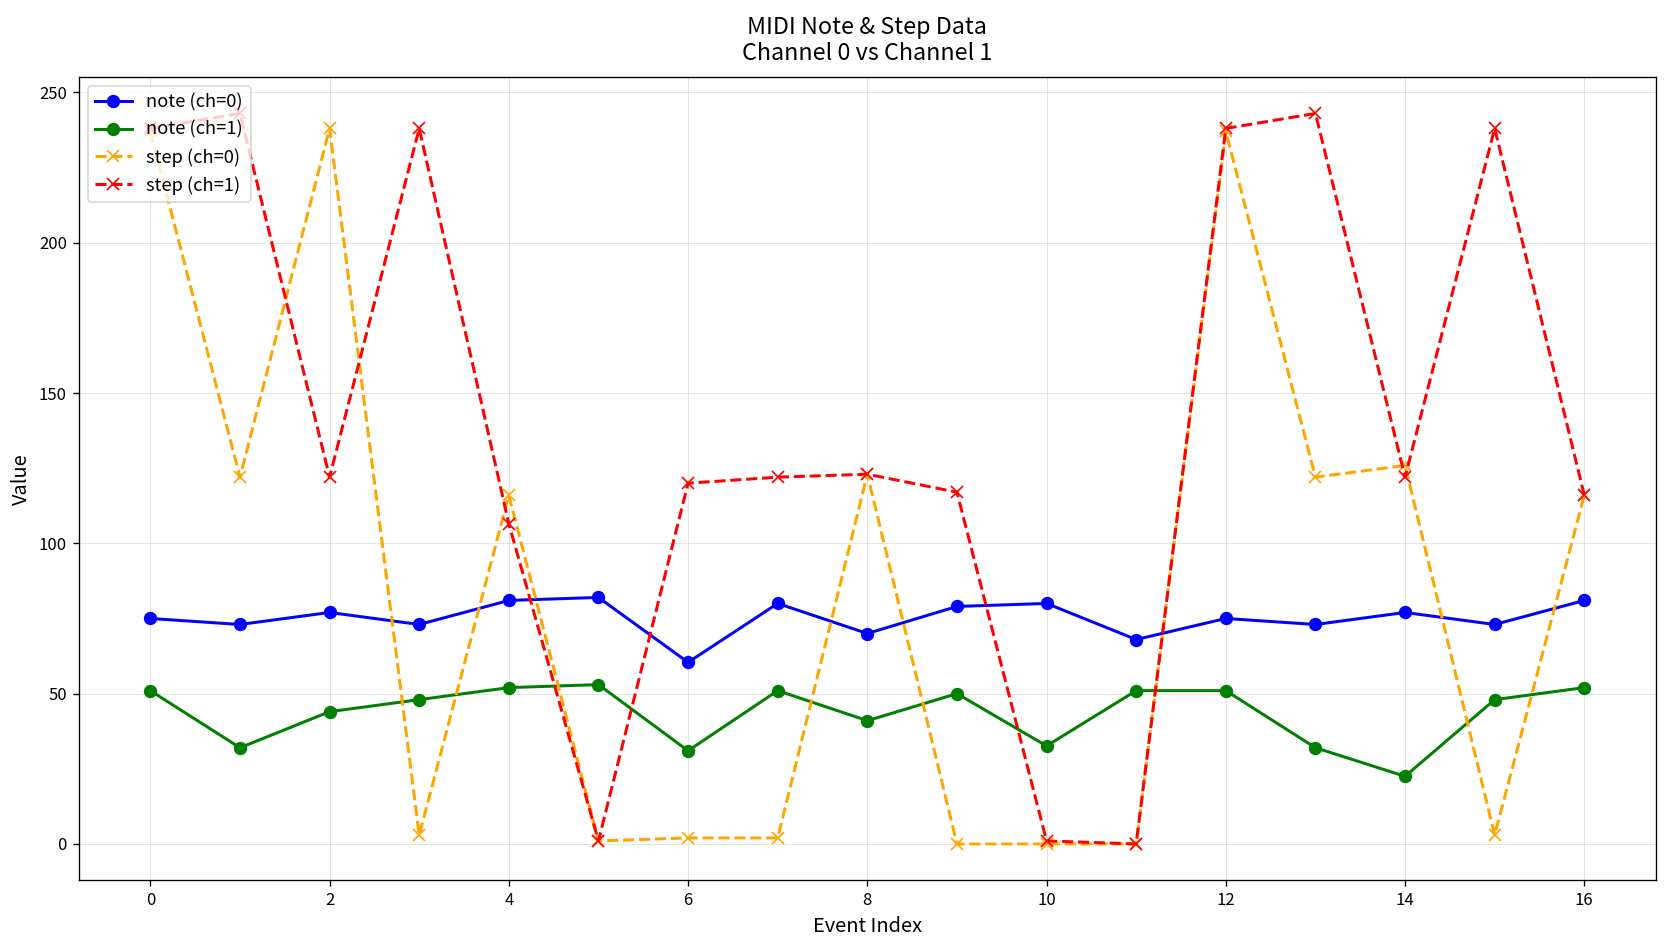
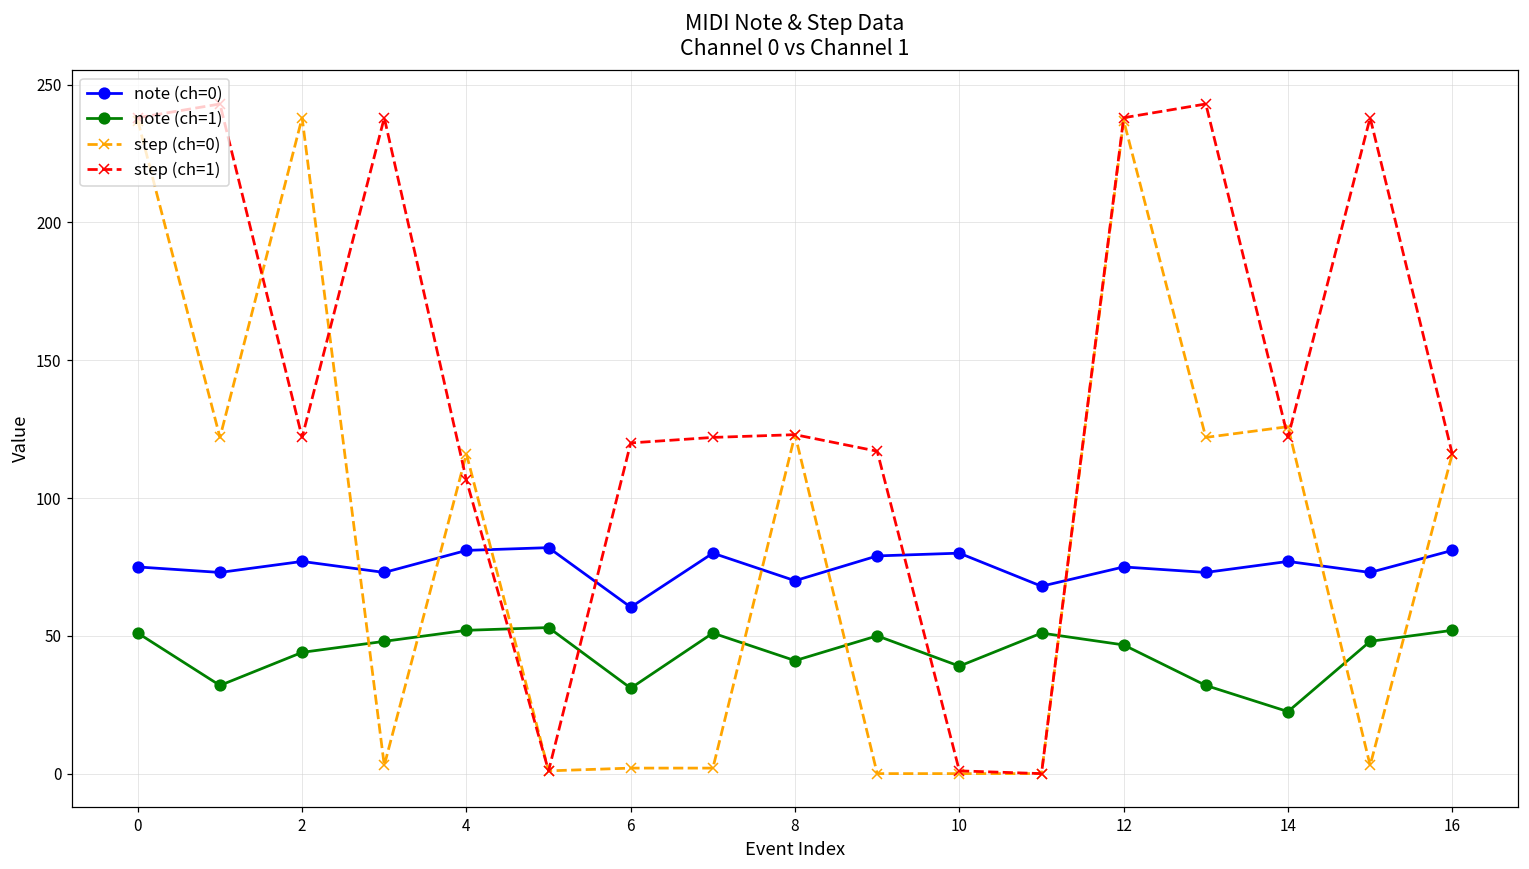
note (ch=1), 10: 33 -> 39
note (ch=1), 12: 51 -> 47
